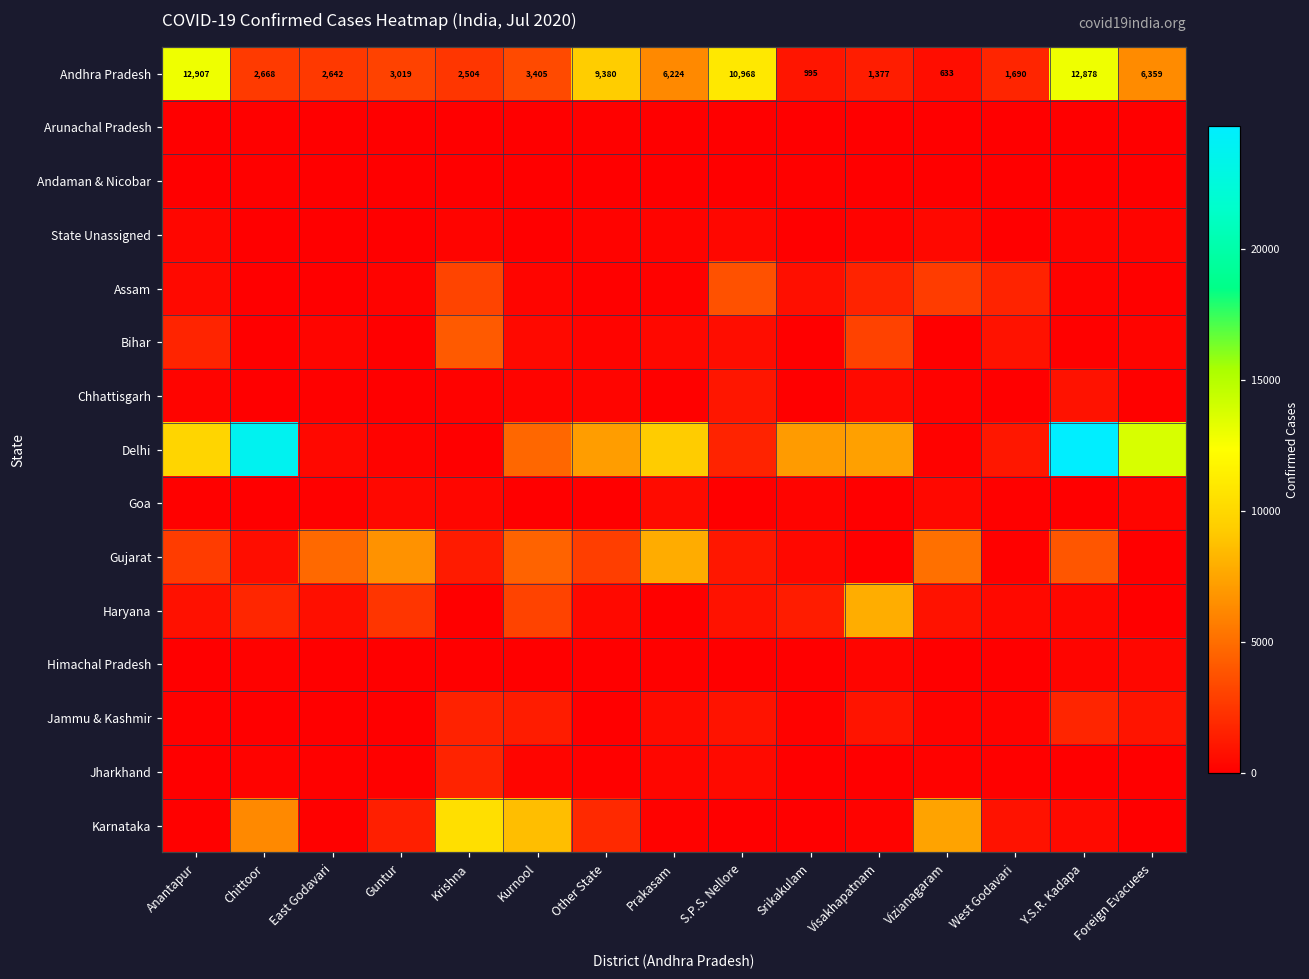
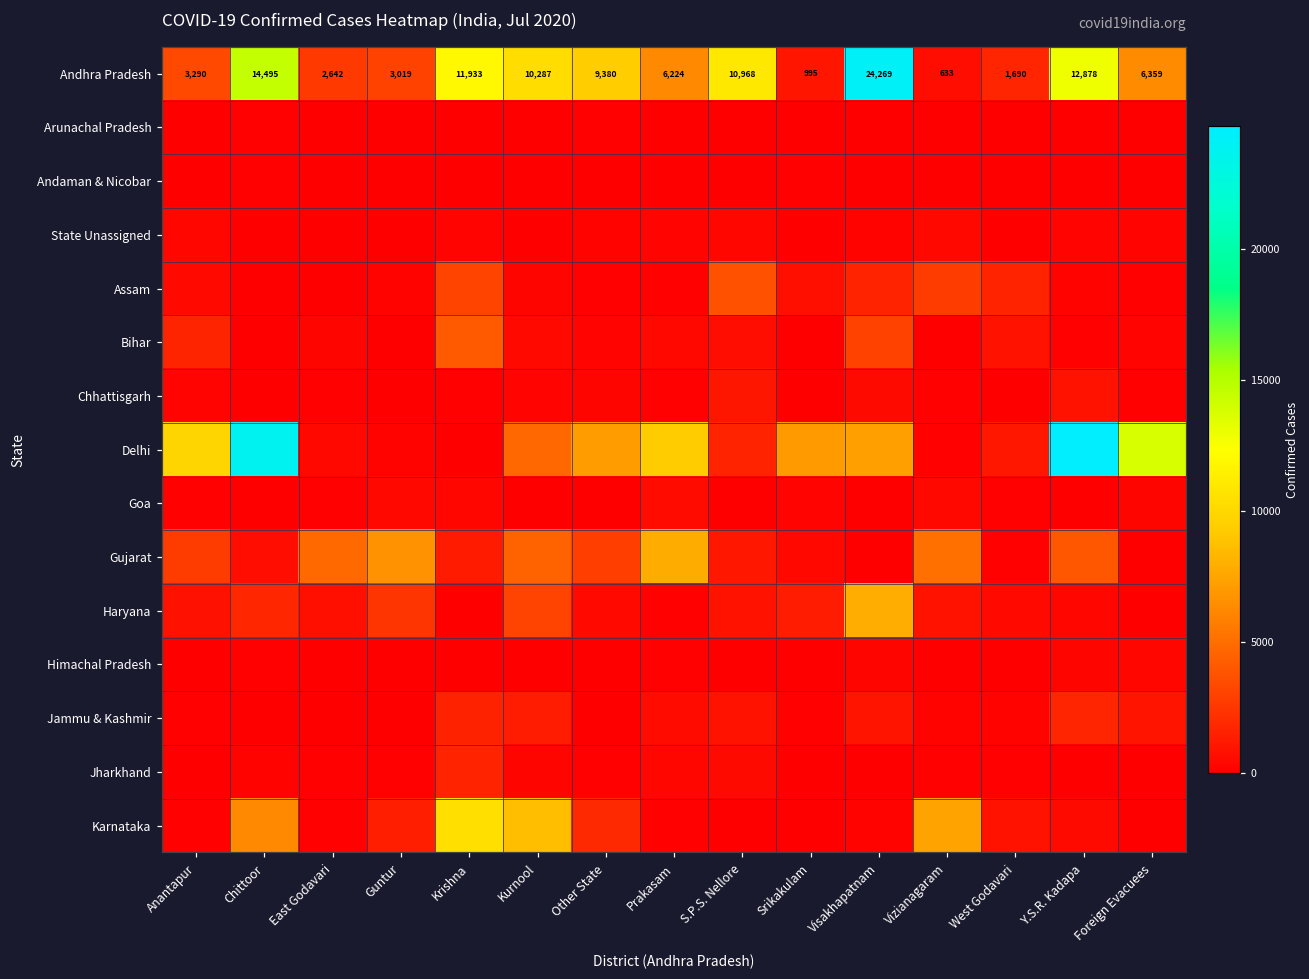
Andhra Pradesh, Anantapur: 12,907 -> 3,290
Andhra Pradesh, Chittoor: 2,668 -> 14,495
Andhra Pradesh, Krishna: 2,504 -> 11,933
Andhra Pradesh, Kurnool: 3,405 -> 10,287
Andhra Pradesh, Visakhapatnam: 1,377 -> 24,269
